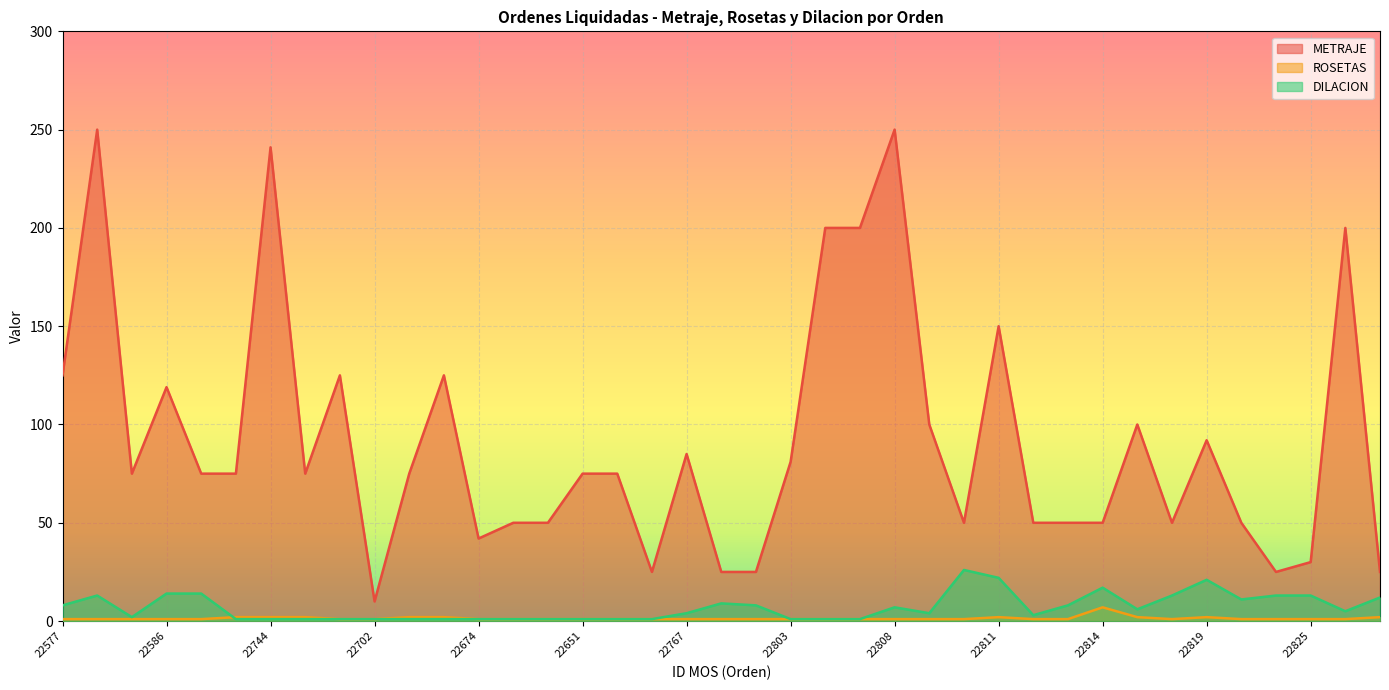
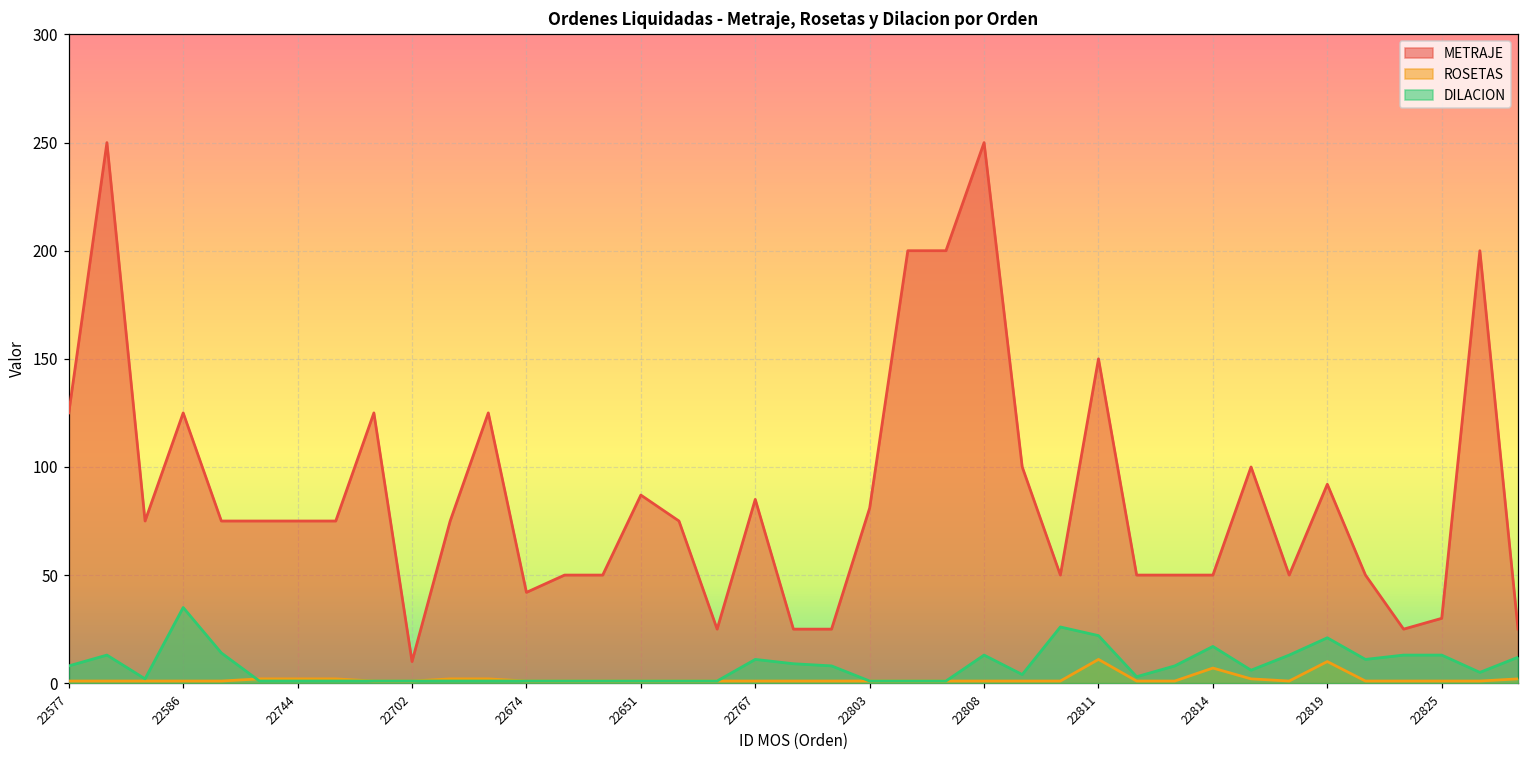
METRAJE, 22586: 119 -> 125
DILACION, 22586: 14 -> 35
METRAJE, 22744: 241 -> 75
METRAJE, 22651: 75 -> 87
DILACION, 22767: 4 -> 11
DILACION, 22808: 7 -> 13
ROSETAS, 22811: 2 -> 11
ROSETAS, 22819: 2 -> 10
